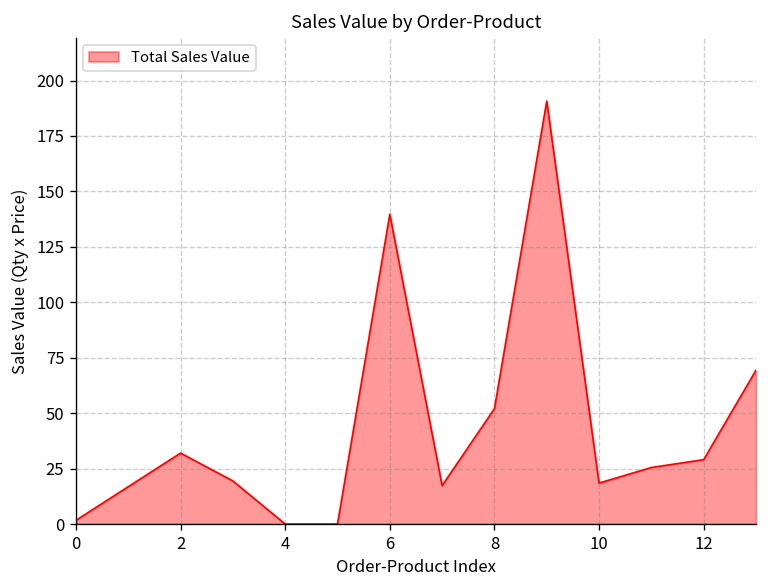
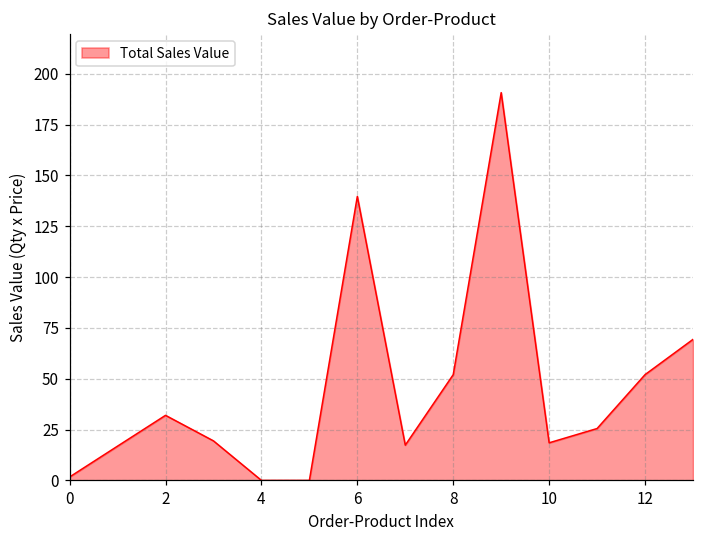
12: 29 -> 52
